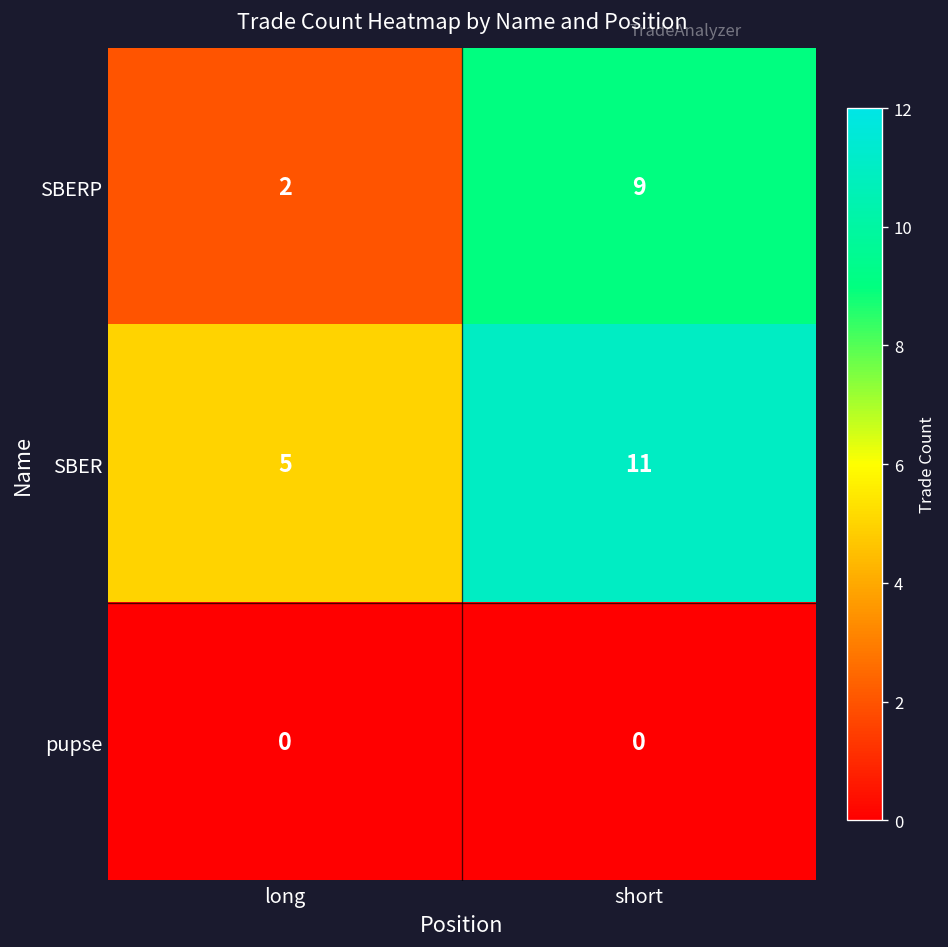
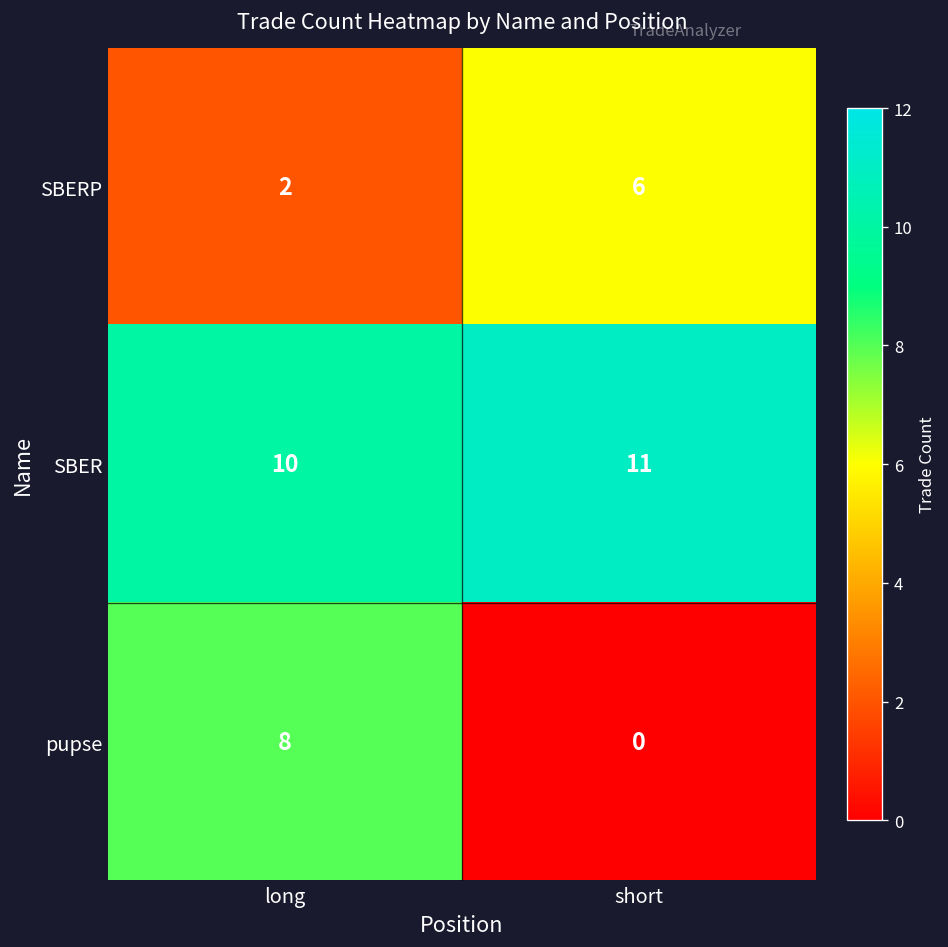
SBERP, short: 9 -> 6
SBER, long: 5 -> 10
pupse, long: 0 -> 8
